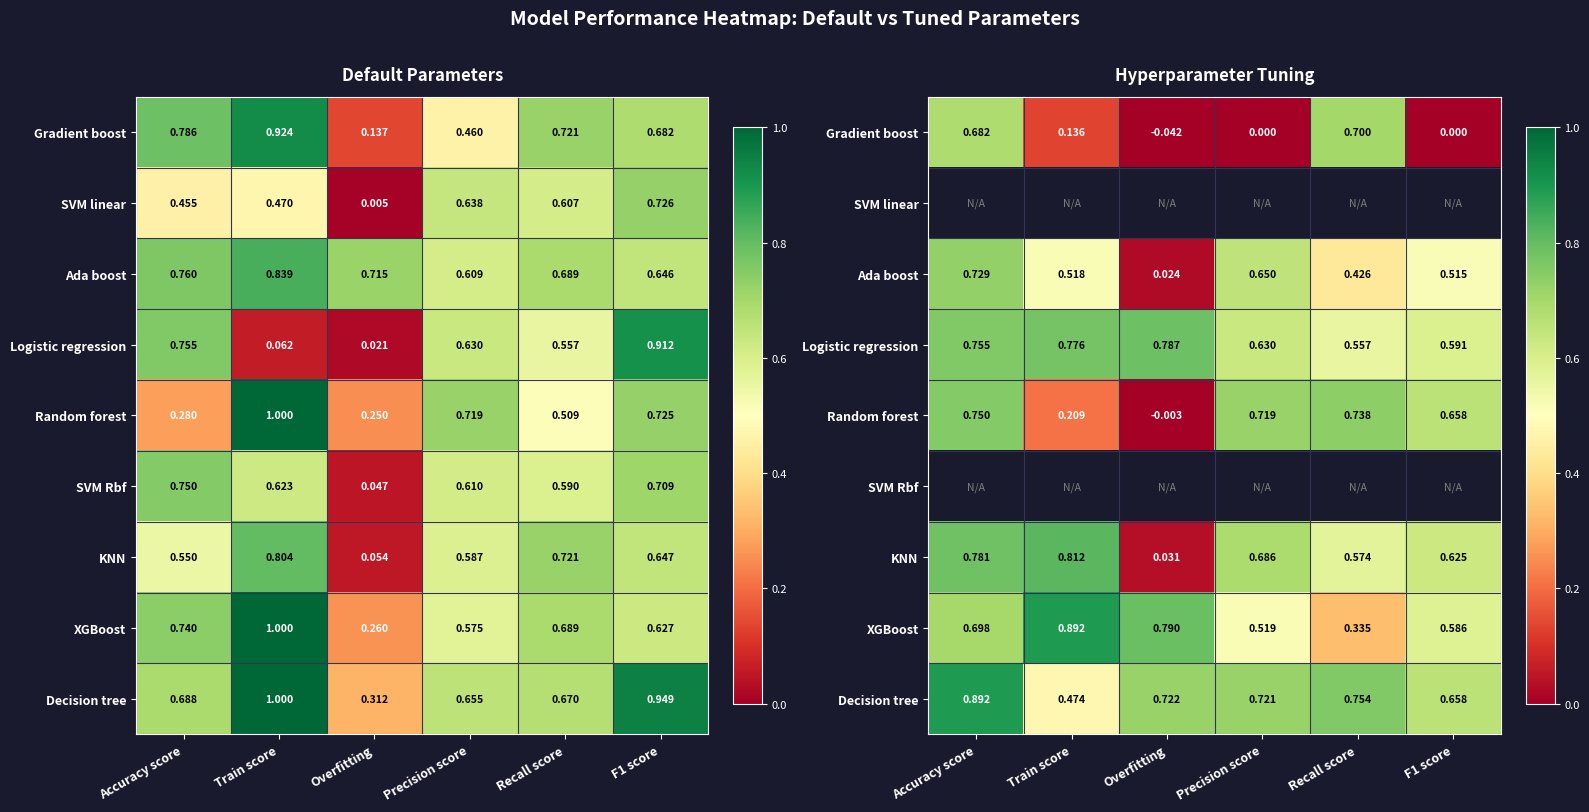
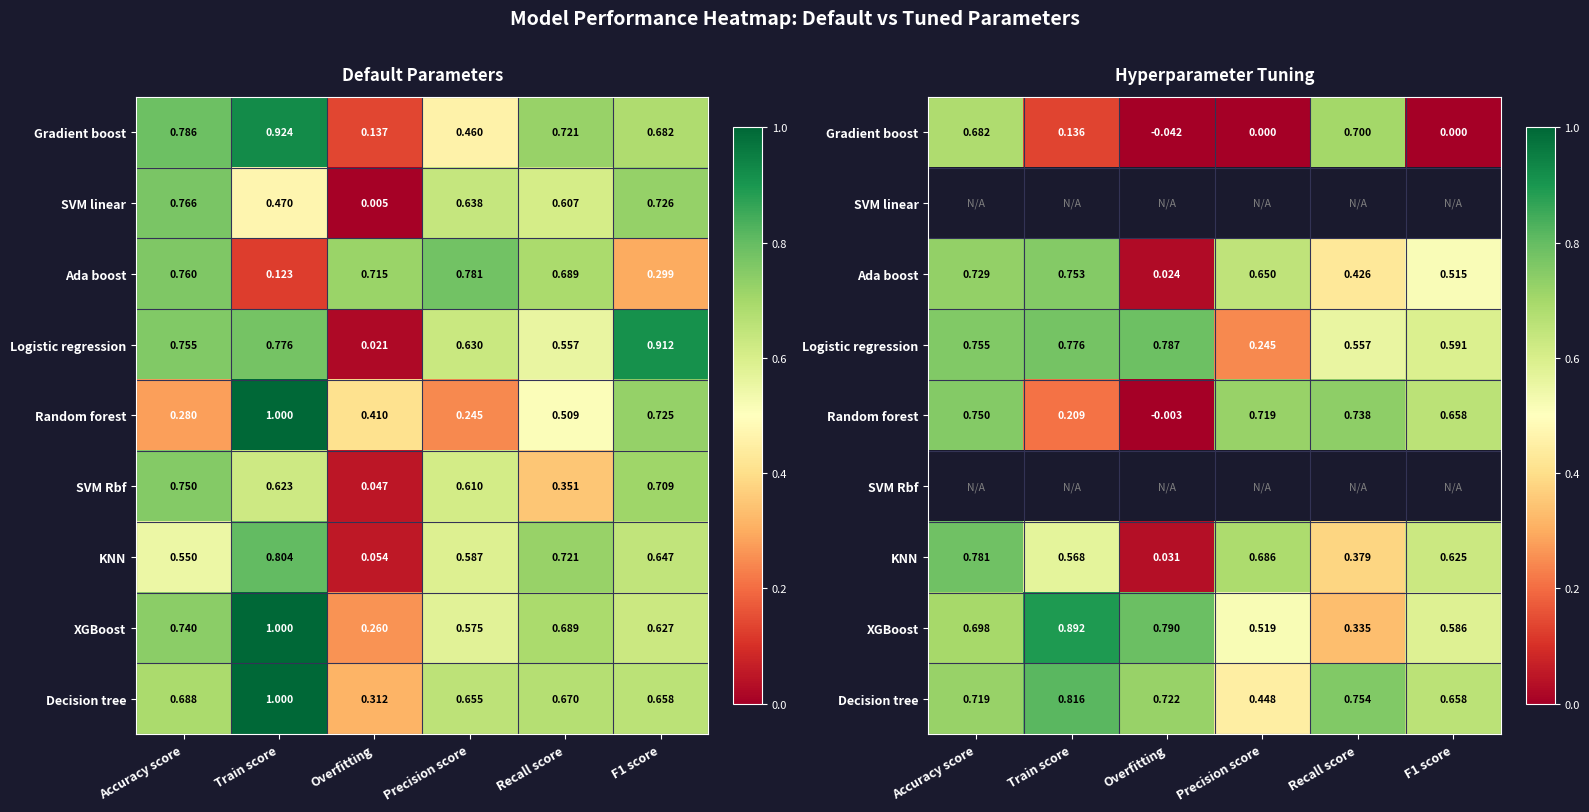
Default Parameters, SVM linear, Accuracy score: 0.455 -> 0.766
Default Parameters, Ada boost, Train score: 0.839 -> 0.123
Default Parameters, Ada boost, Precision score: 0.609 -> 0.781
Default Parameters, Ada boost, F1 score: 0.646 -> 0.299
Default Parameters, Logistic regression, Train score: 0.062 -> 0.776
Default Parameters, Random forest, Overfitting: 0.250 -> 0.410
Default Parameters, Random forest, Precision score: 0.719 -> 0.245
Default Parameters, SVM Rbf, Recall score: 0.590 -> 0.351
Default Parameters, Decision tree, F1 score: 0.949 -> 0.658
Hyperparameter Tuning, Ada boost, Train score: 0.518 -> 0.753
Hyperparameter Tuning, Logistic regression, Precision score: 0.630 -> 0.245
Hyperparameter Tuning, KNN, Train score: 0.812 -> 0.568
Hyperparameter Tuning, KNN, Recall score: 0.574 -> 0.379
Hyperparameter Tuning, Decision tree, Accuracy score: 0.892 -> 0.719
Hyperparameter Tuning, Decision tree, Train score: 0.474 -> 0.816
Hyperparameter Tuning, Decision tree, Precision score: 0.721 -> 0.448
